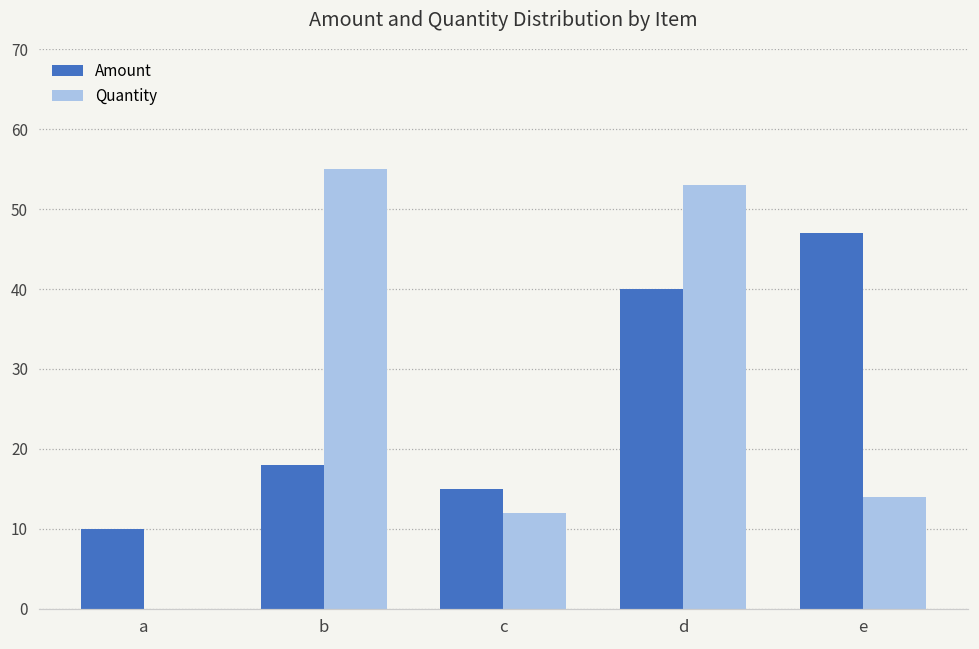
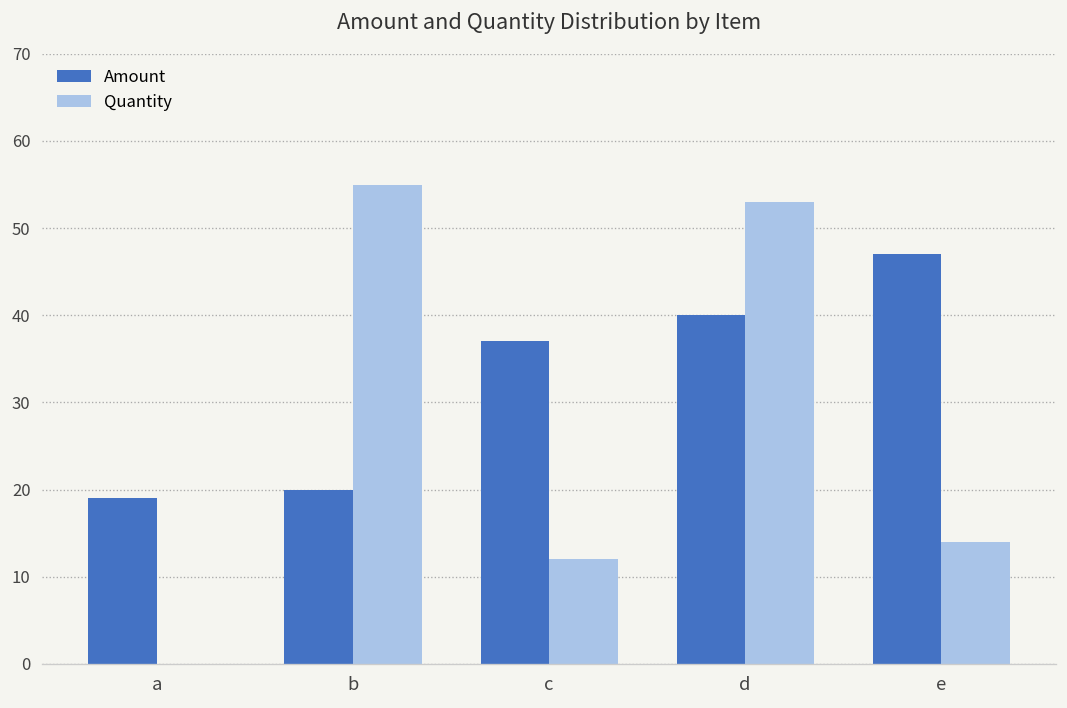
Amount, a: 10 -> 19
Amount, b: 18 -> 20
Amount, c: 15 -> 37
